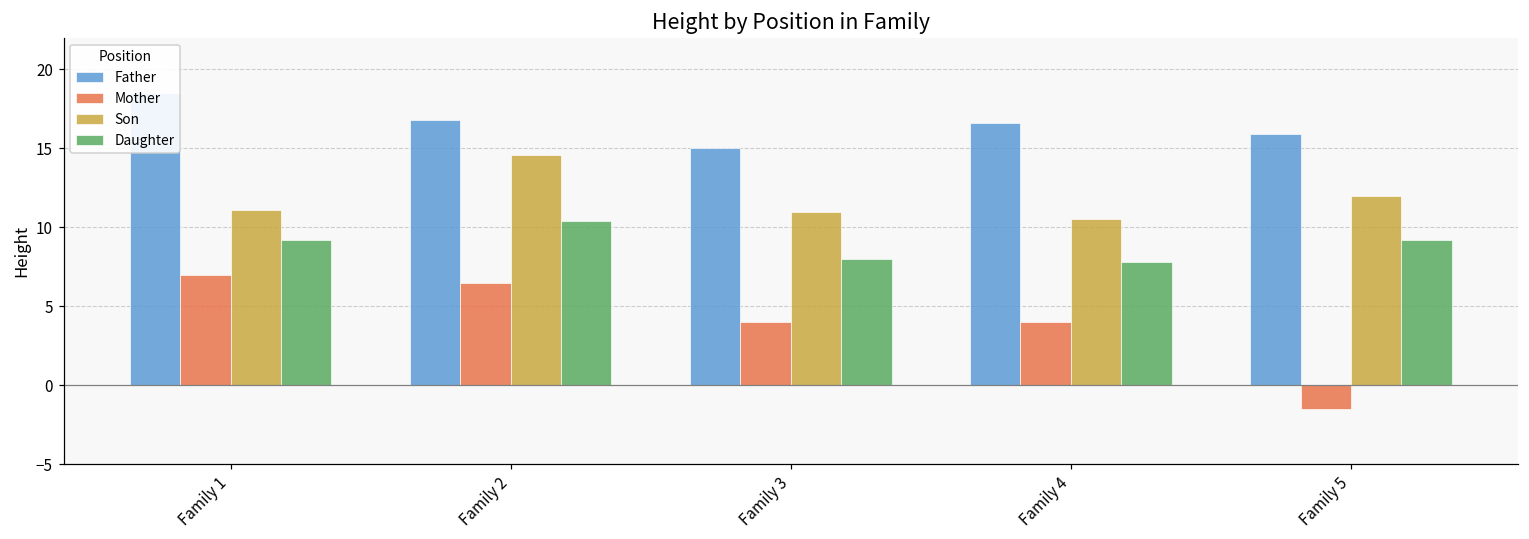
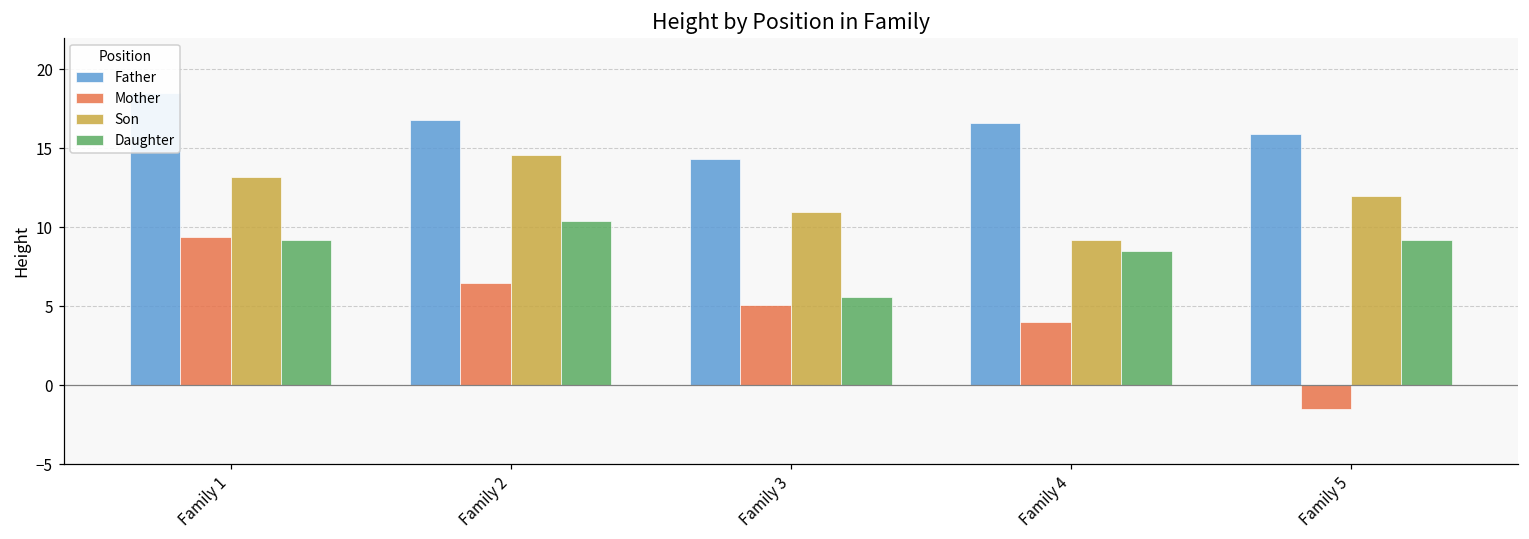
Mother, Family 1: 7.0 -> 9.4
Son, Family 1: 11.1 -> 13.2
Father, Family 3: 15.0 -> 14.3
Mother, Family 3: 4.0 -> 5.1
Daughter, Family 3: 8.0 -> 5.6
Son, Family 4: 10.5 -> 9.2
Daughter, Family 4: 7.8 -> 8.5
